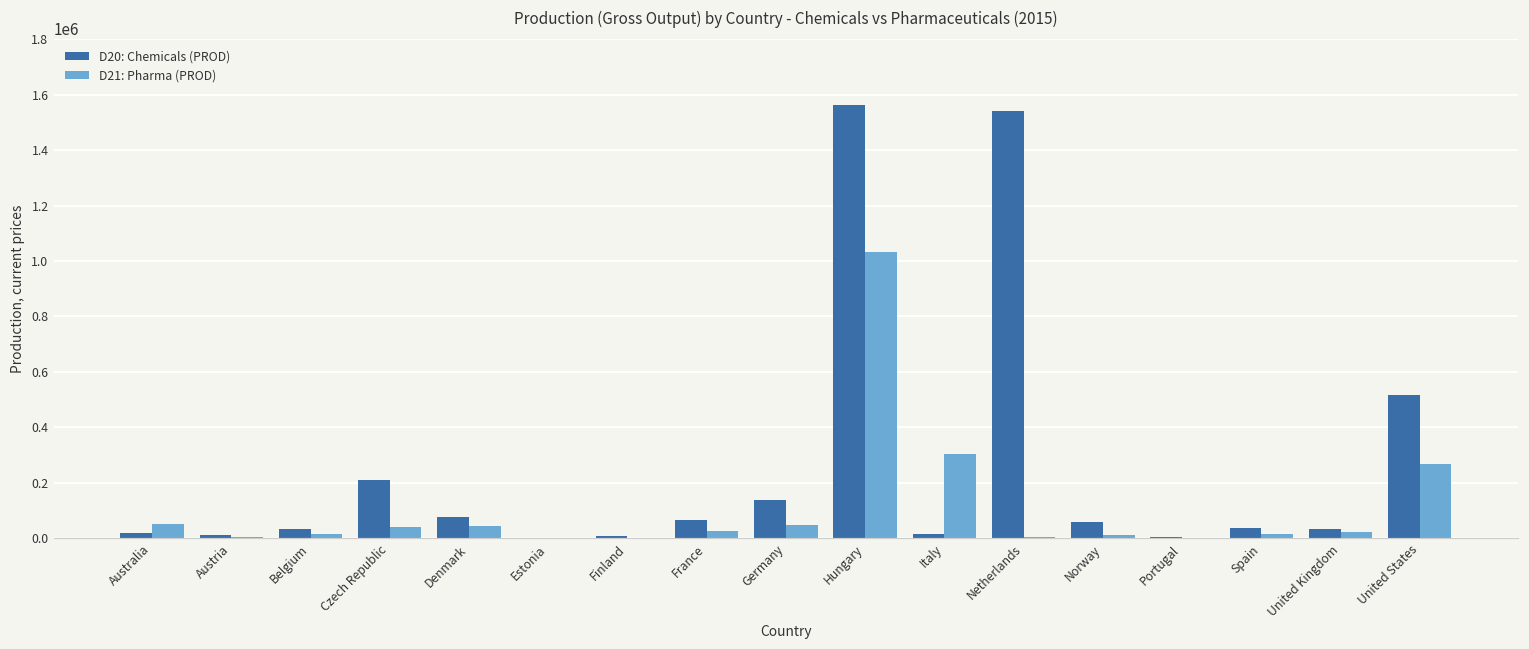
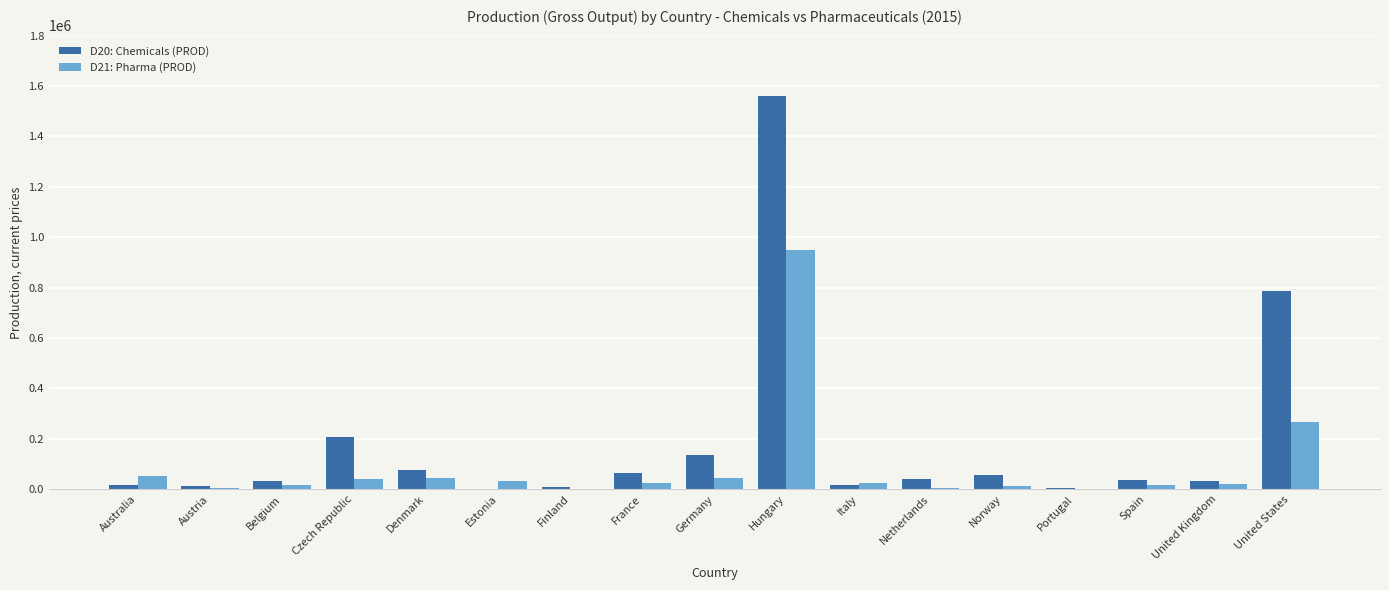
D21: Pharma (PROD), Estonia: 0 -> 30000
D21: Pharma (PROD), Hungary: 1030000 -> 950000
D21: Pharma (PROD), Italy: 300000 -> 30000
D20: Chemicals (PROD), Netherlands: 1540000 -> 40000
D20: Chemicals (PROD), United States: 520000 -> 790000
